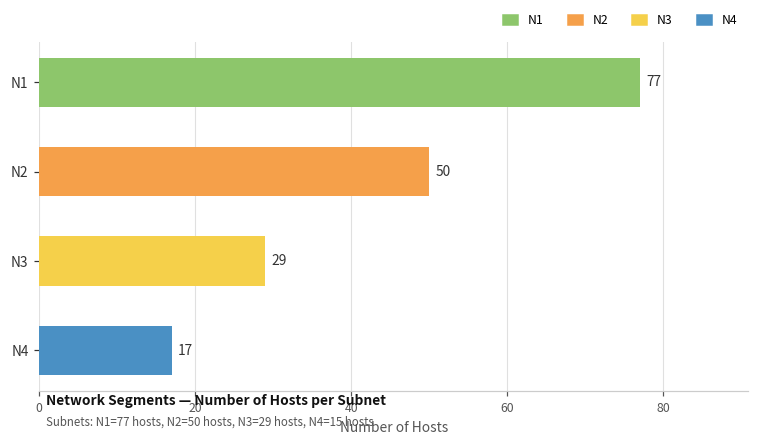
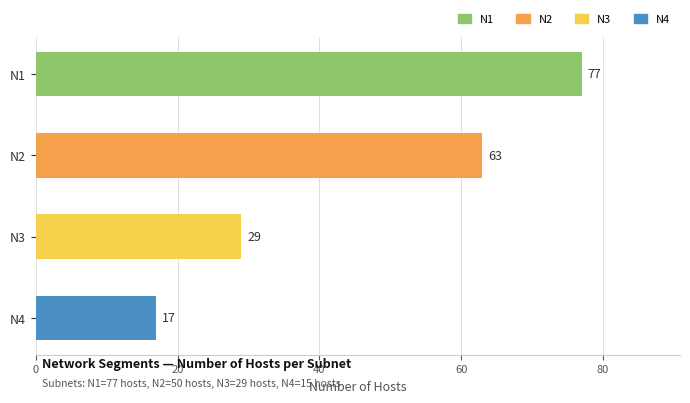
N2: 50 -> 63
